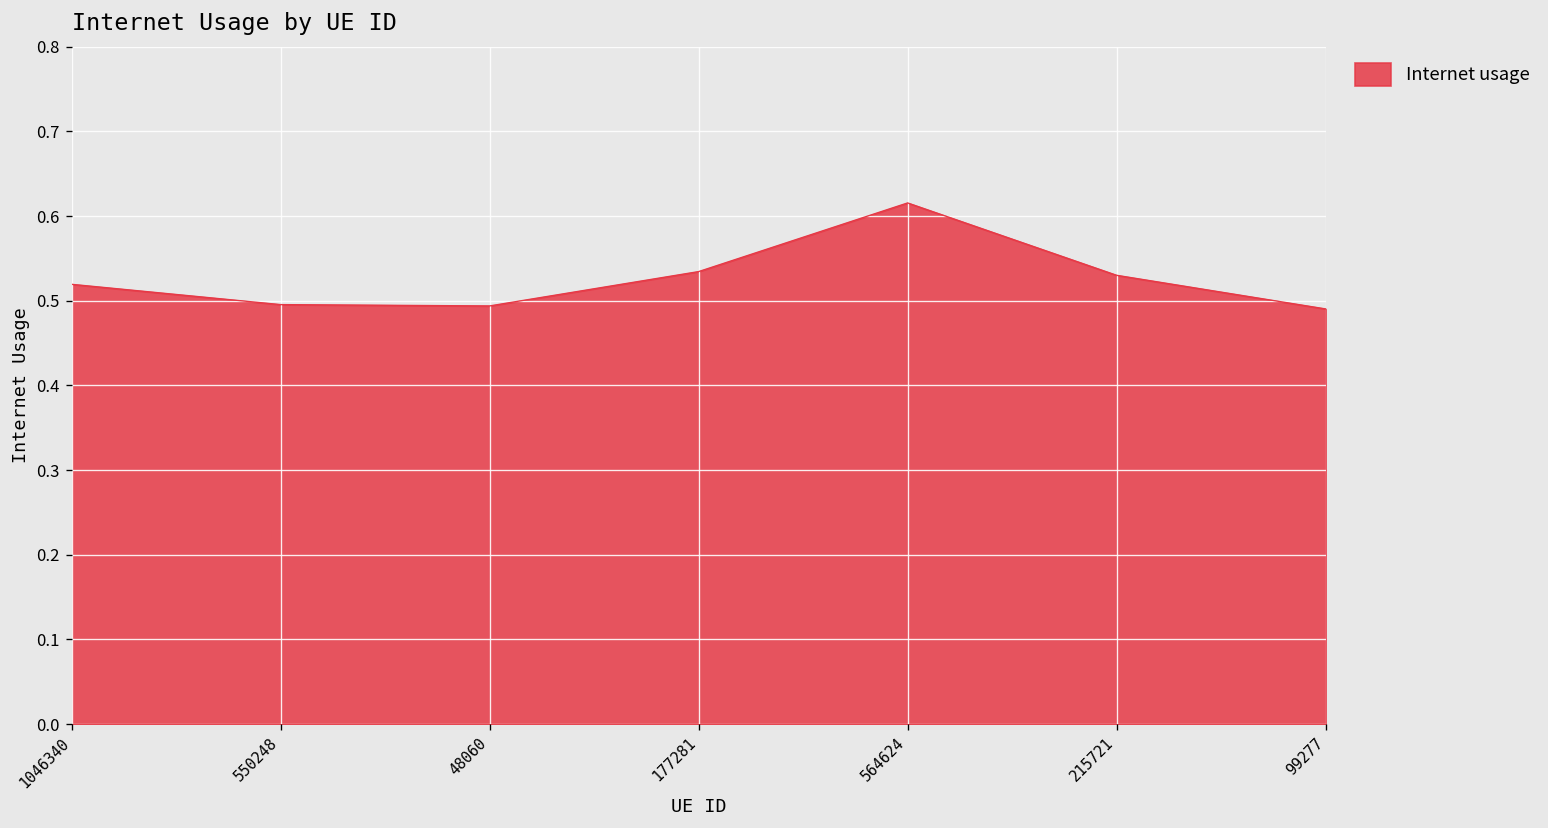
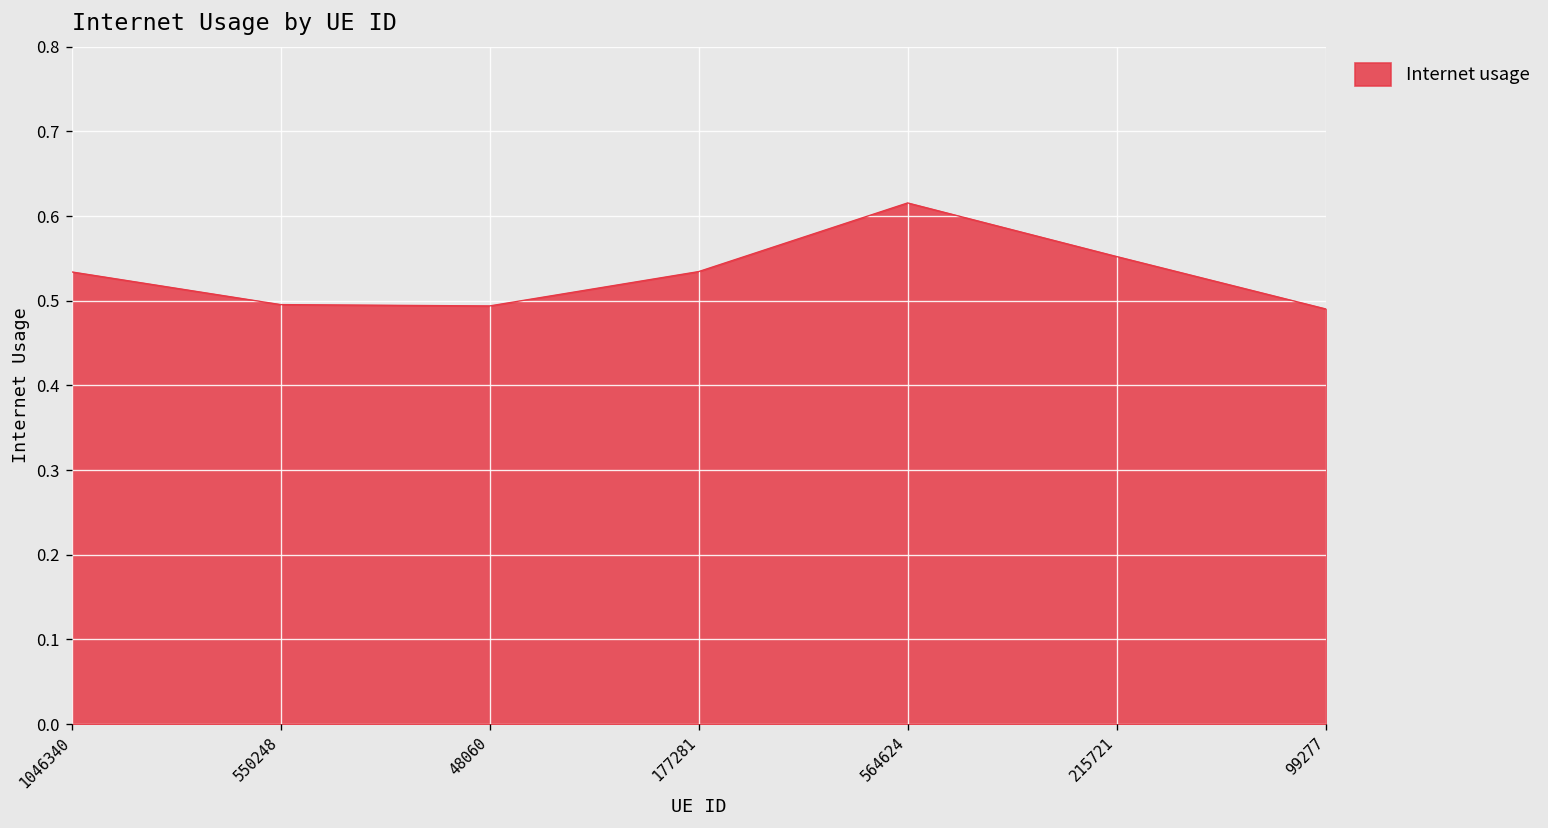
1046340: 0.52 -> 0.53
215721: 0.53 -> 0.55
